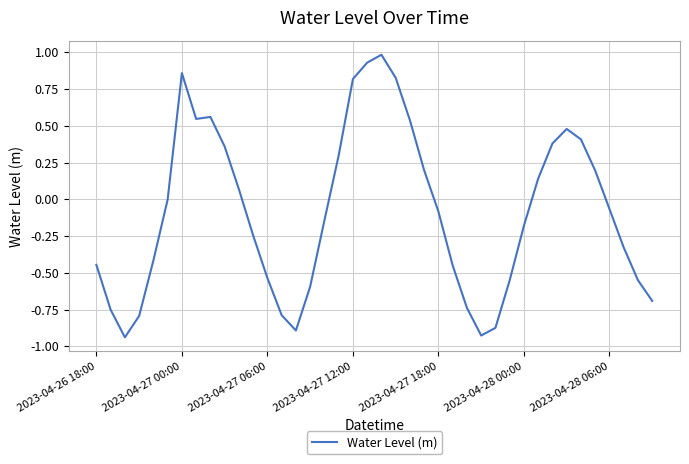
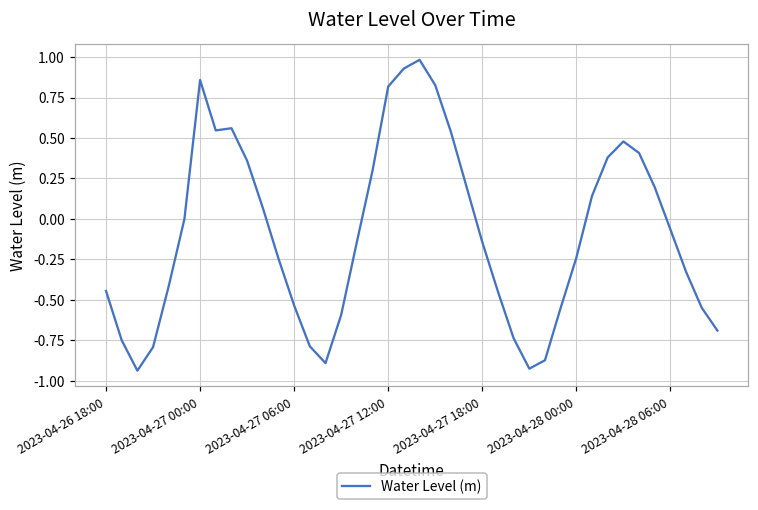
2023-04-27 18:00: -0.08 -> -0.14
2023-04-28 00:00: -0.18 -> -0.24
